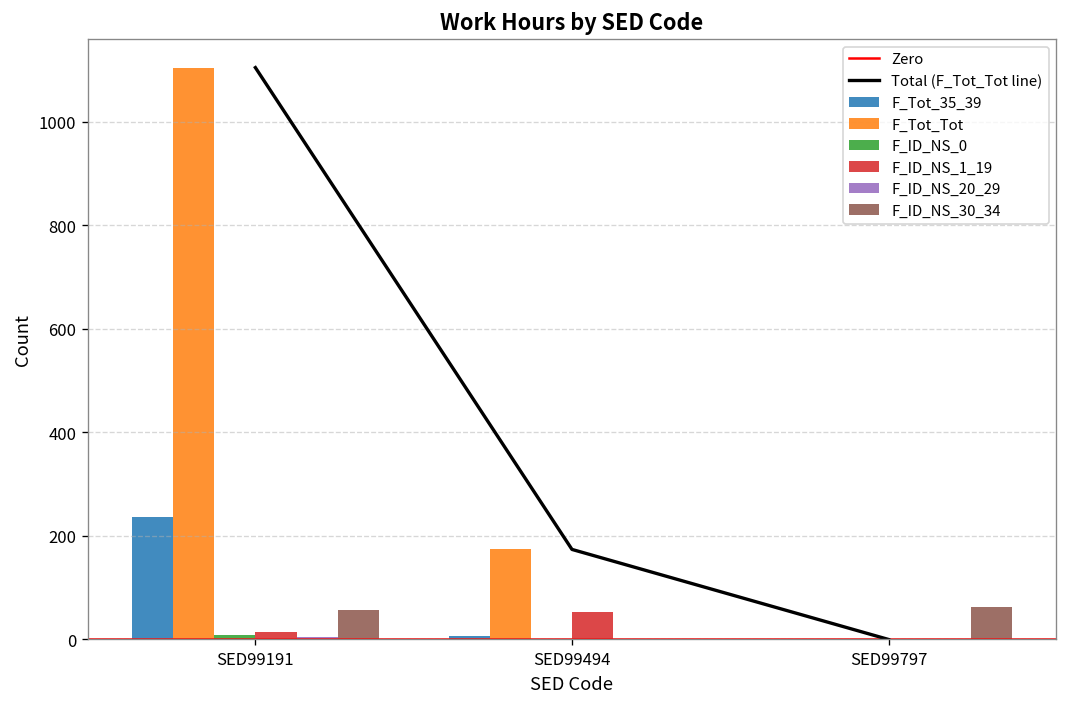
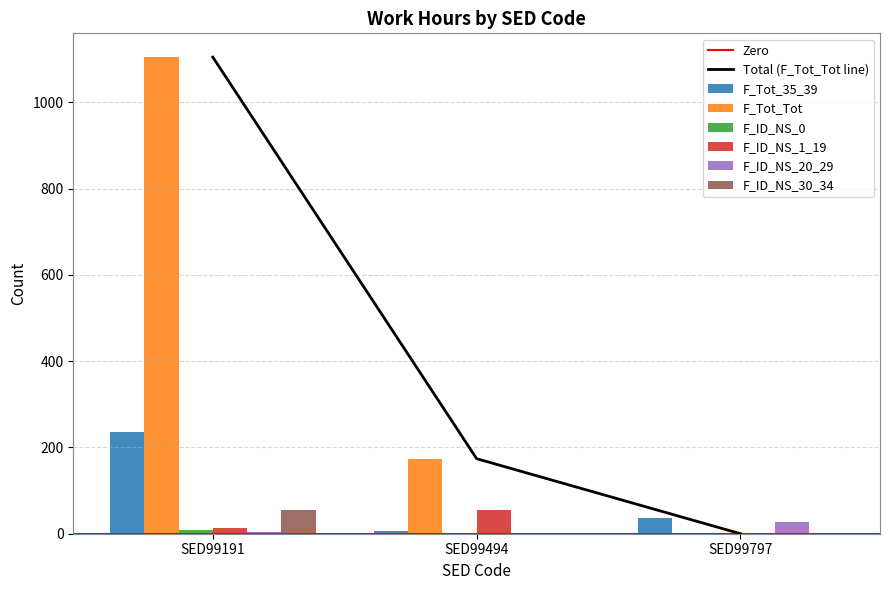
F_Tot_35_39, SED99797: 0 -> 40
F_ID_NS_20_29, SED99797: 0 -> 30
F_ID_NS_30_34, SED99797: 60 -> 0
